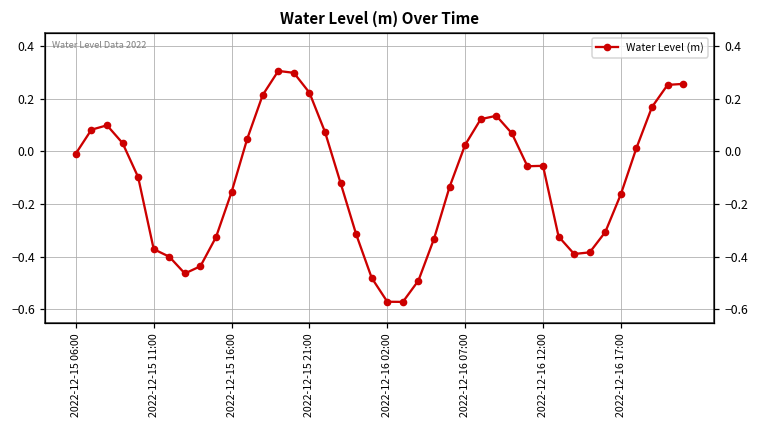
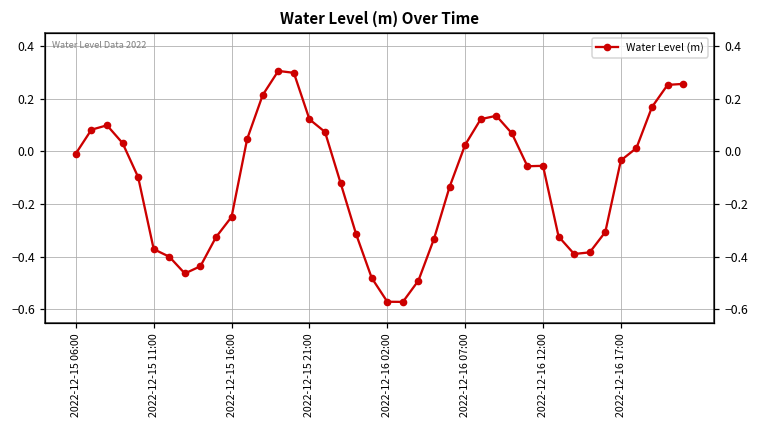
2022-12-15 16:00: -0.15 -> -0.25
2022-12-15 21:00: 0.22 -> 0.12
2022-12-16 17:00: -0.16 -> -0.03
